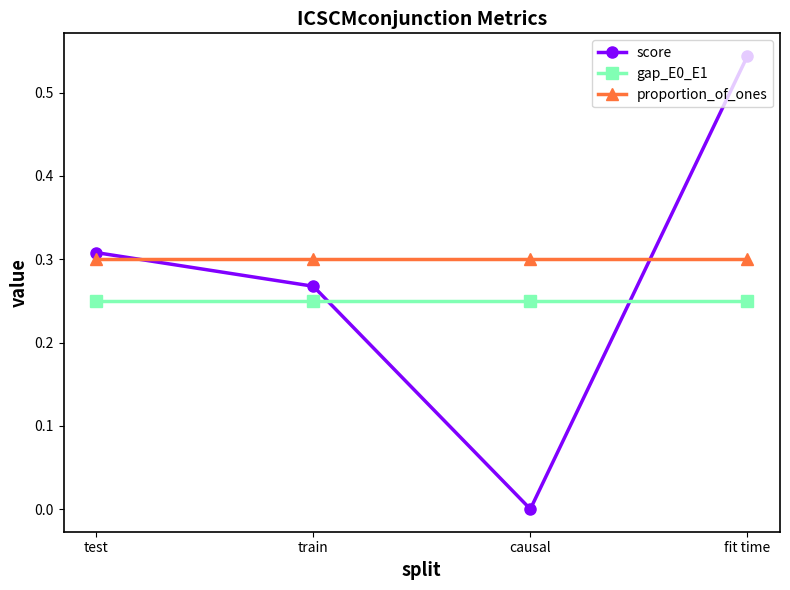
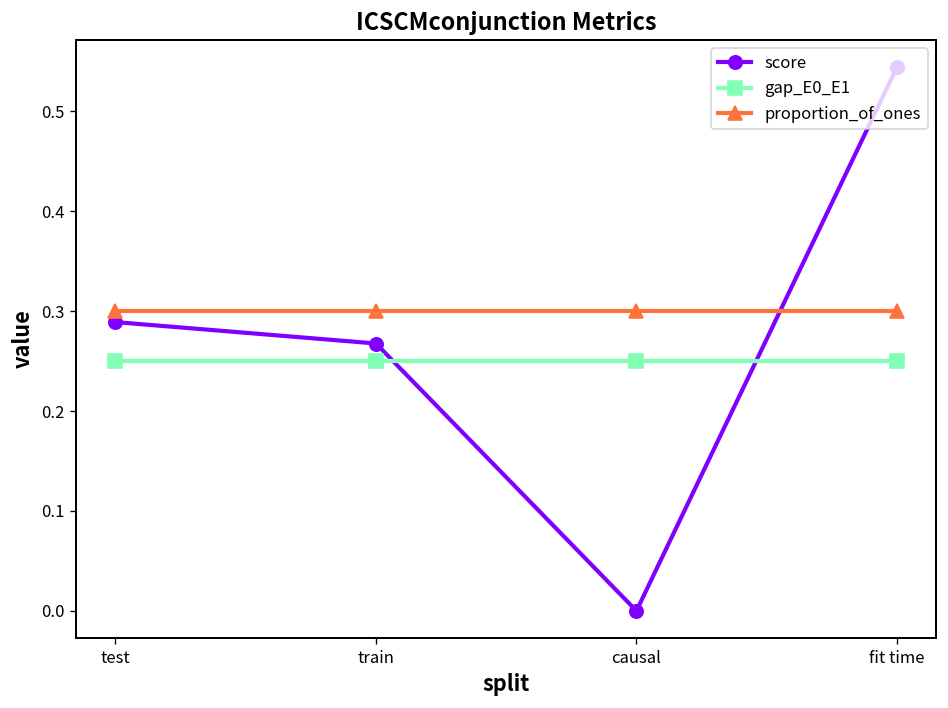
score, test: 0.31 -> 0.29
